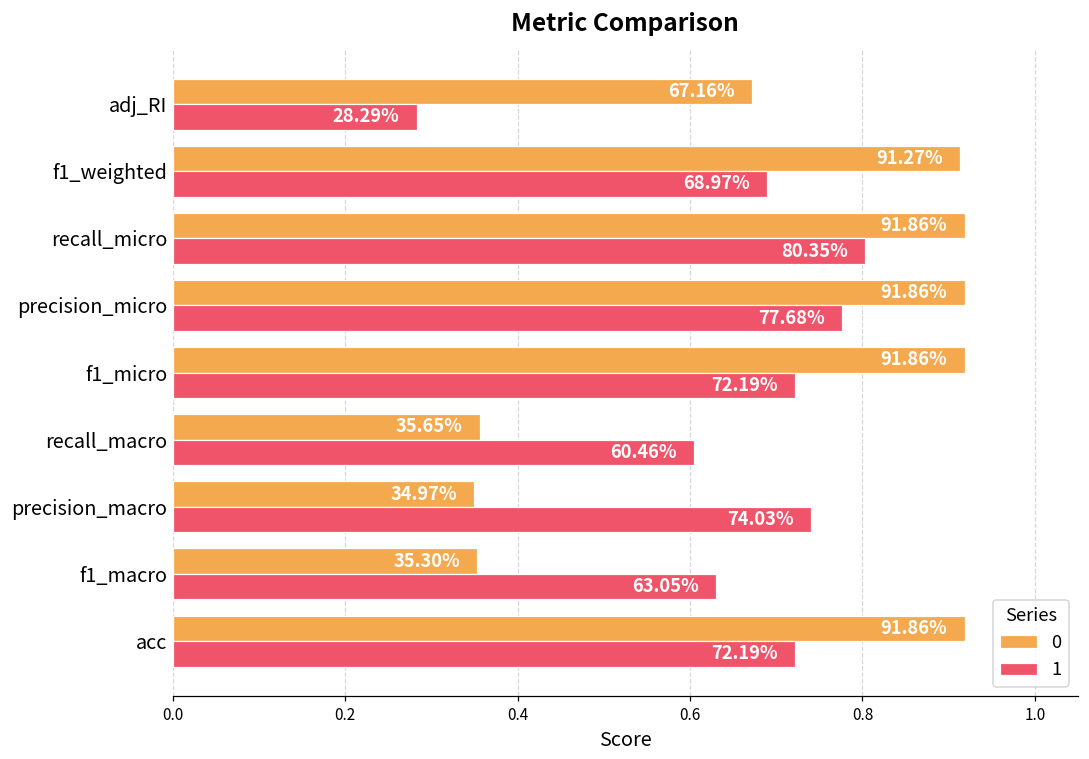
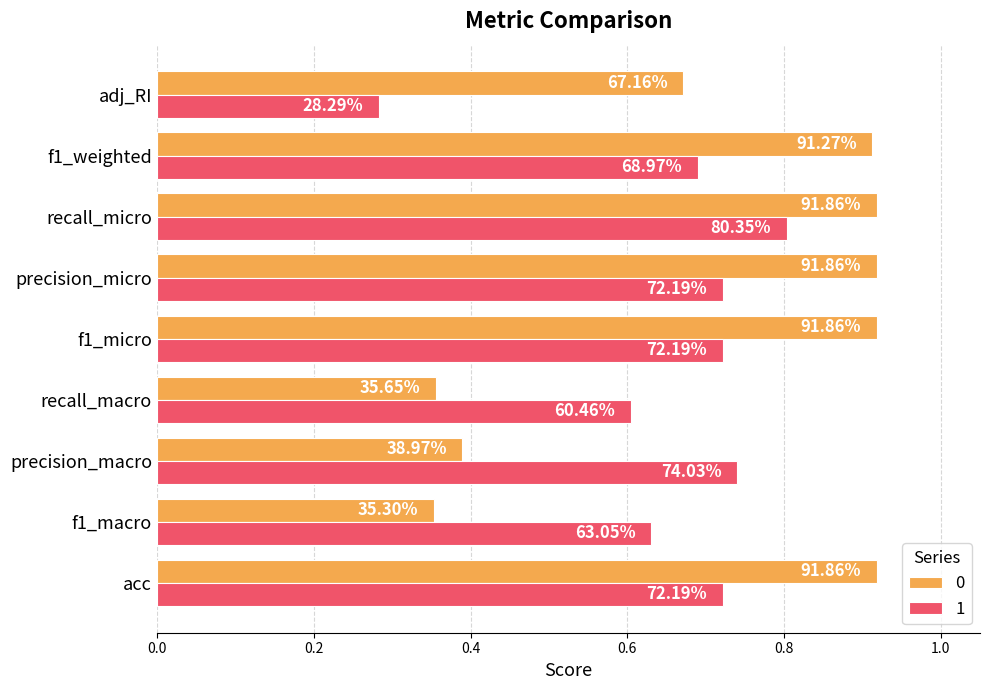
1, precision_micro: 77.68% -> 72.19%
0, precision_macro: 34.97% -> 38.97%
